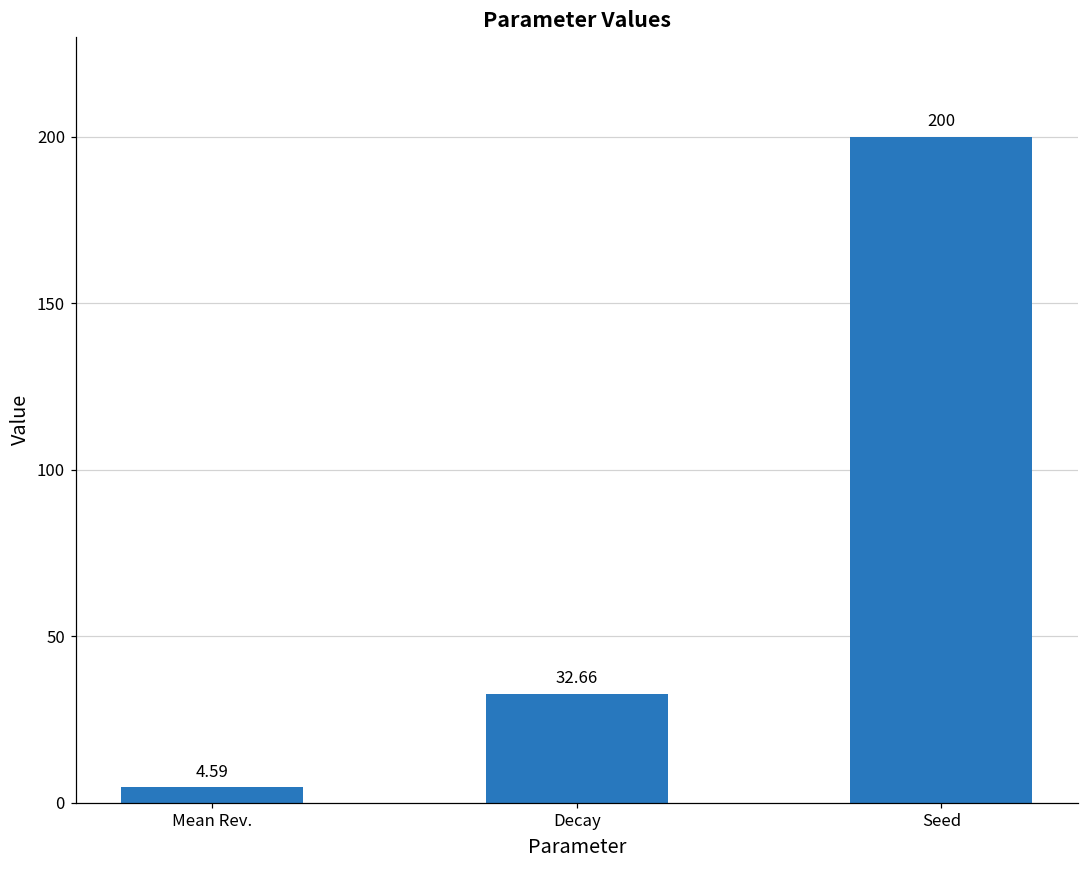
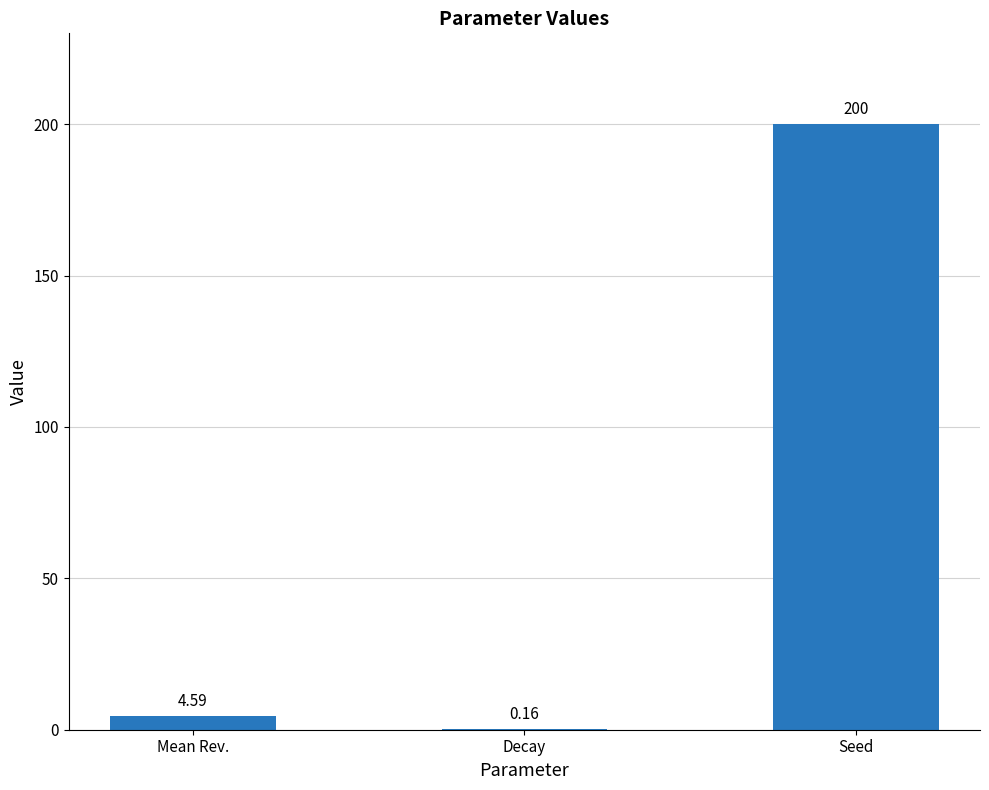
Decay: 32.66 -> 0.16
